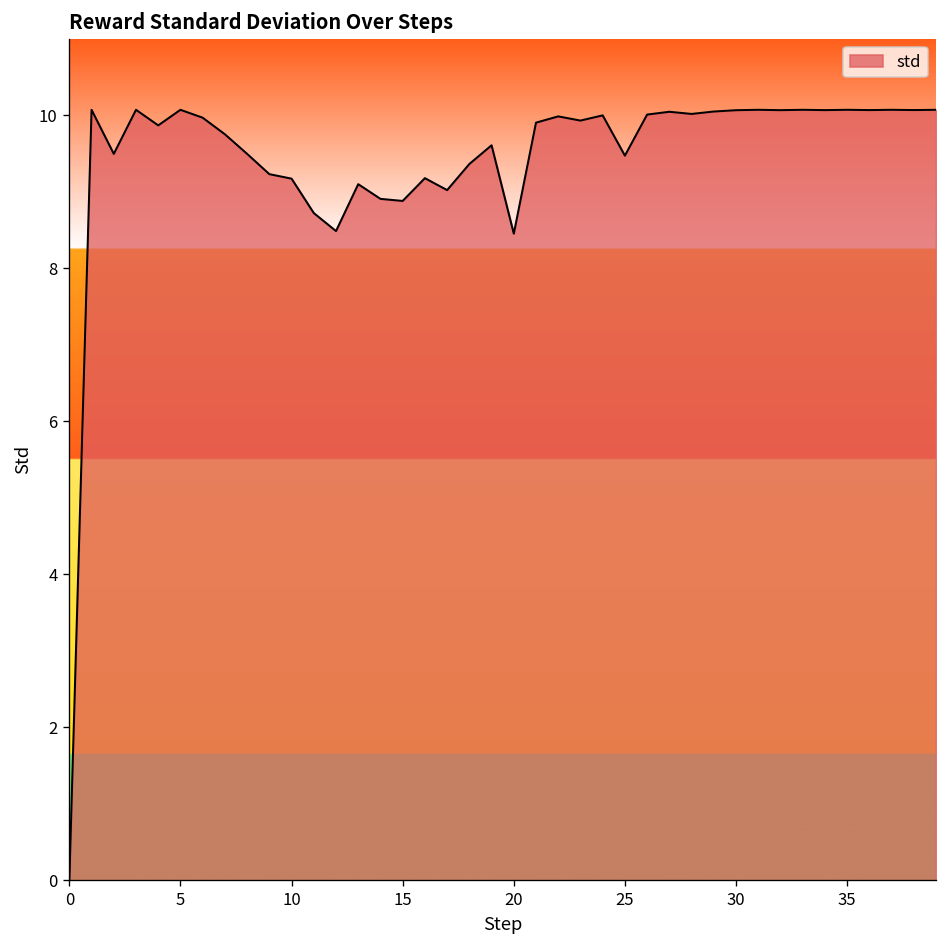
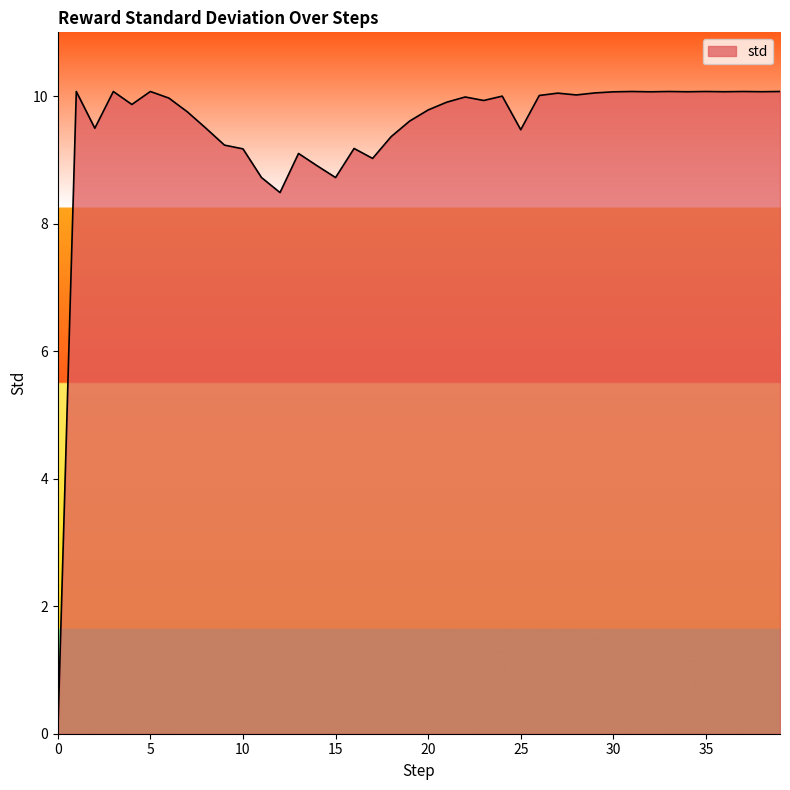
15: 8.9 -> 8.7
20: 8.5 -> 9.8
